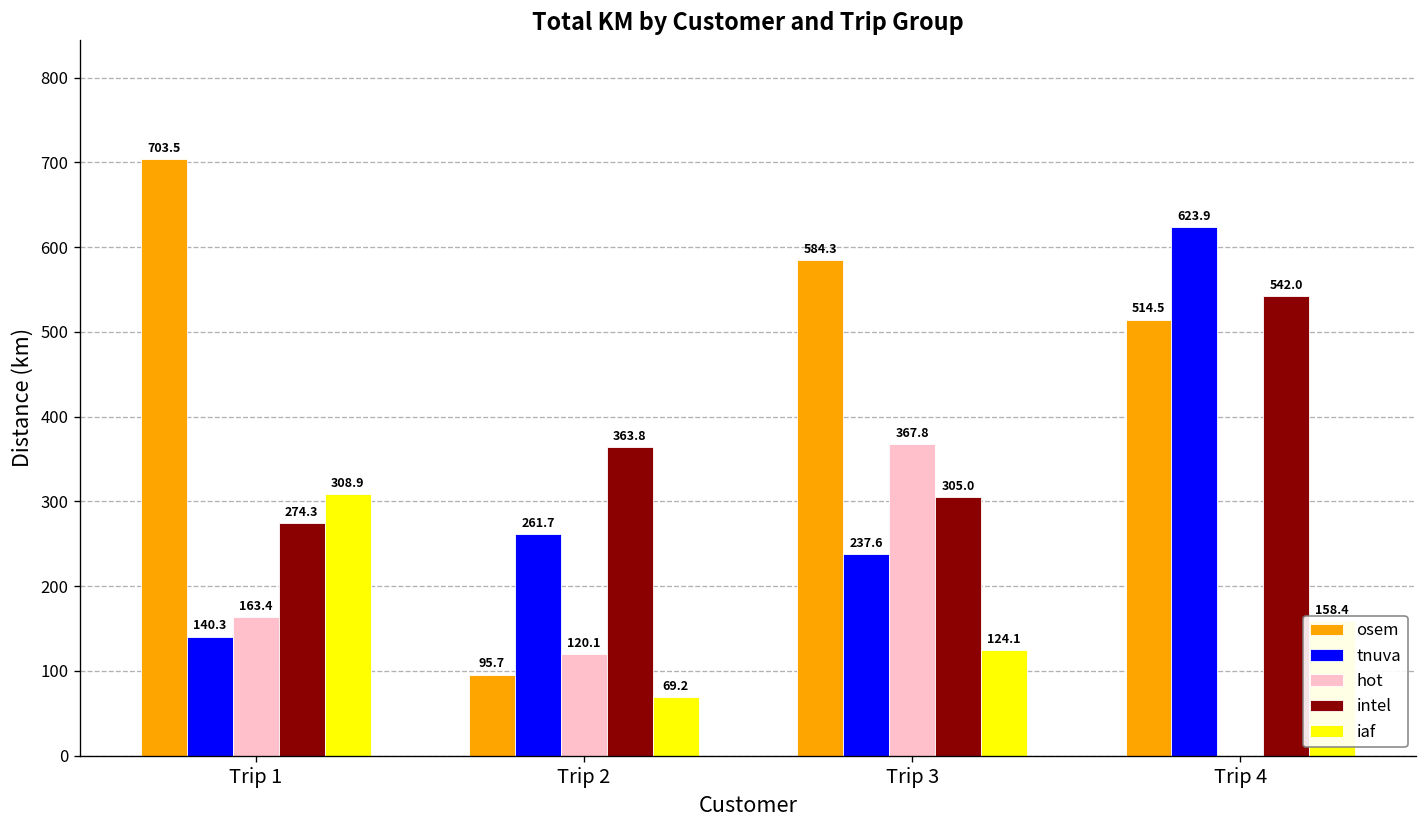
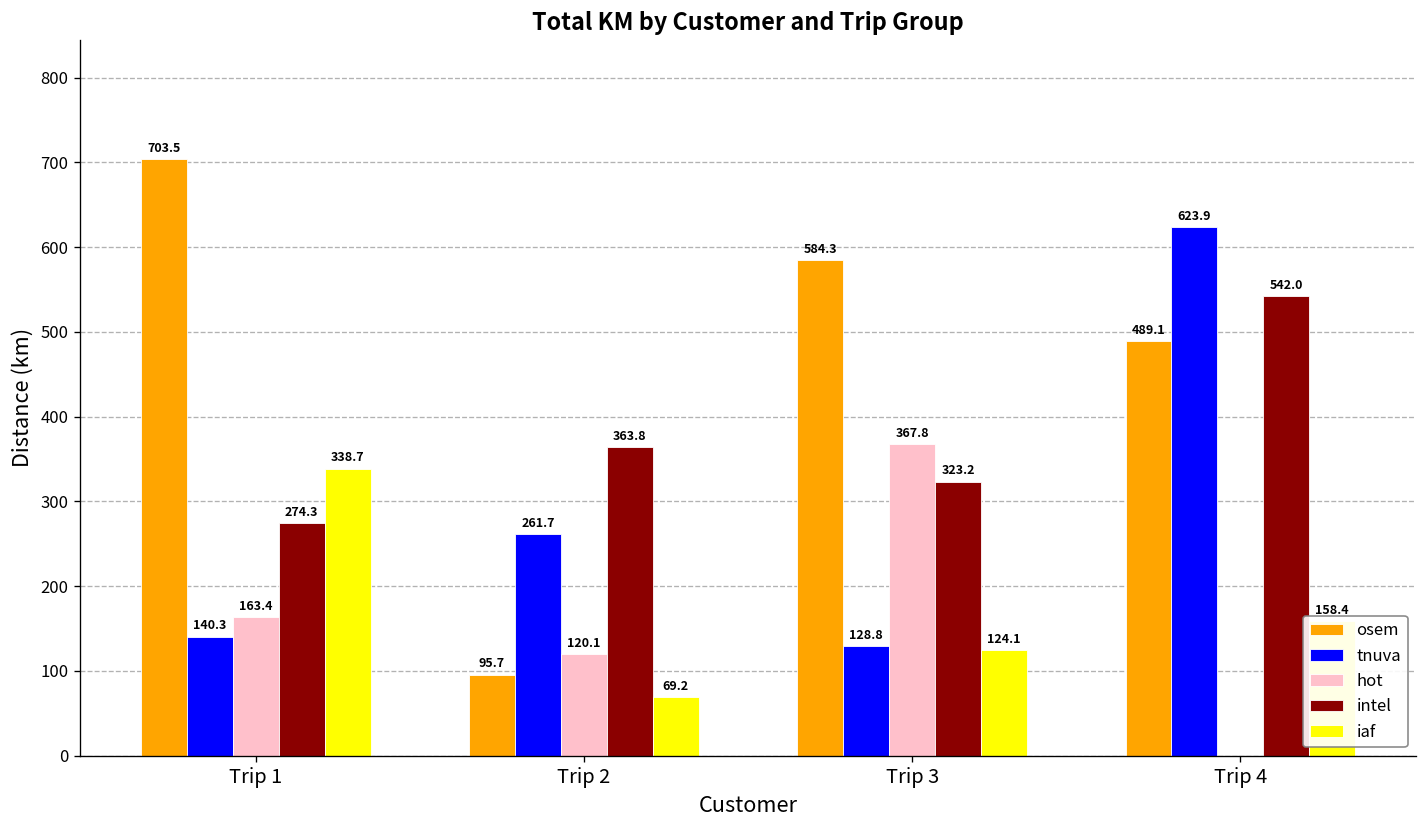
iaf, Trip 1: 308.9 -> 338.7
tnuva, Trip 3: 237.6 -> 128.8
intel, Trip 3: 305.0 -> 323.2
osem, Trip 4: 514.5 -> 489.1
